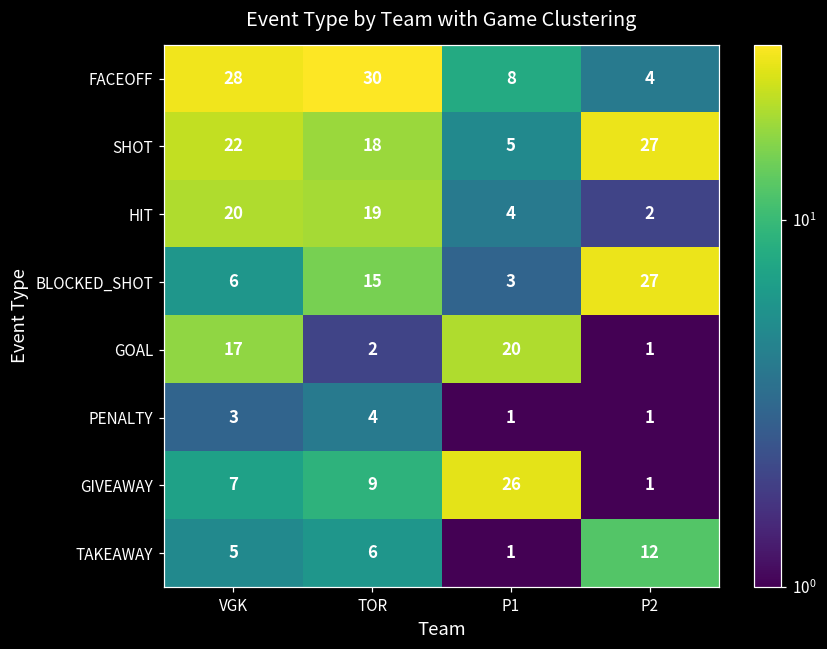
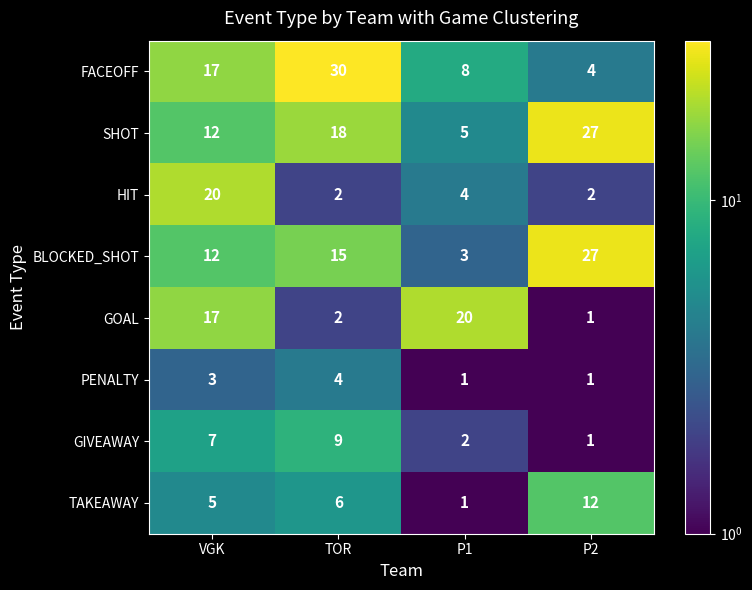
FACEOFF, VGK: 28 -> 17
SHOT, VGK: 22 -> 12
HIT, TOR: 19 -> 2
BLOCKED_SHOT, VGK: 6 -> 12
GIVEAWAY, P1: 26 -> 2
